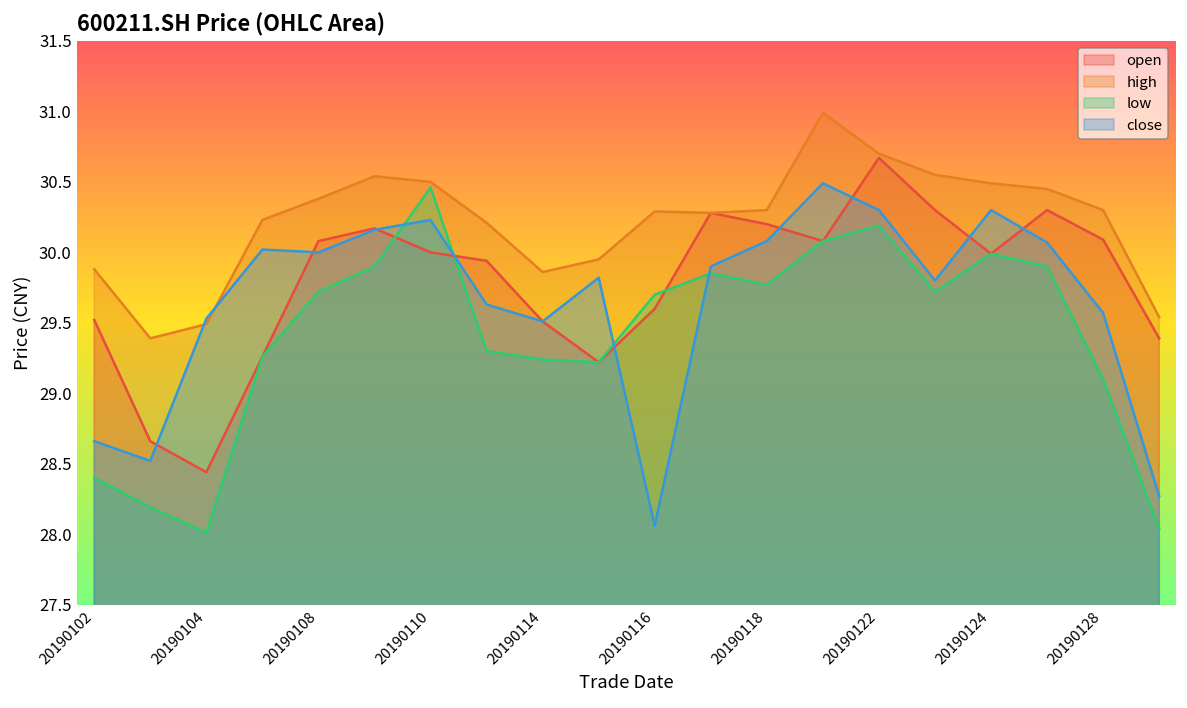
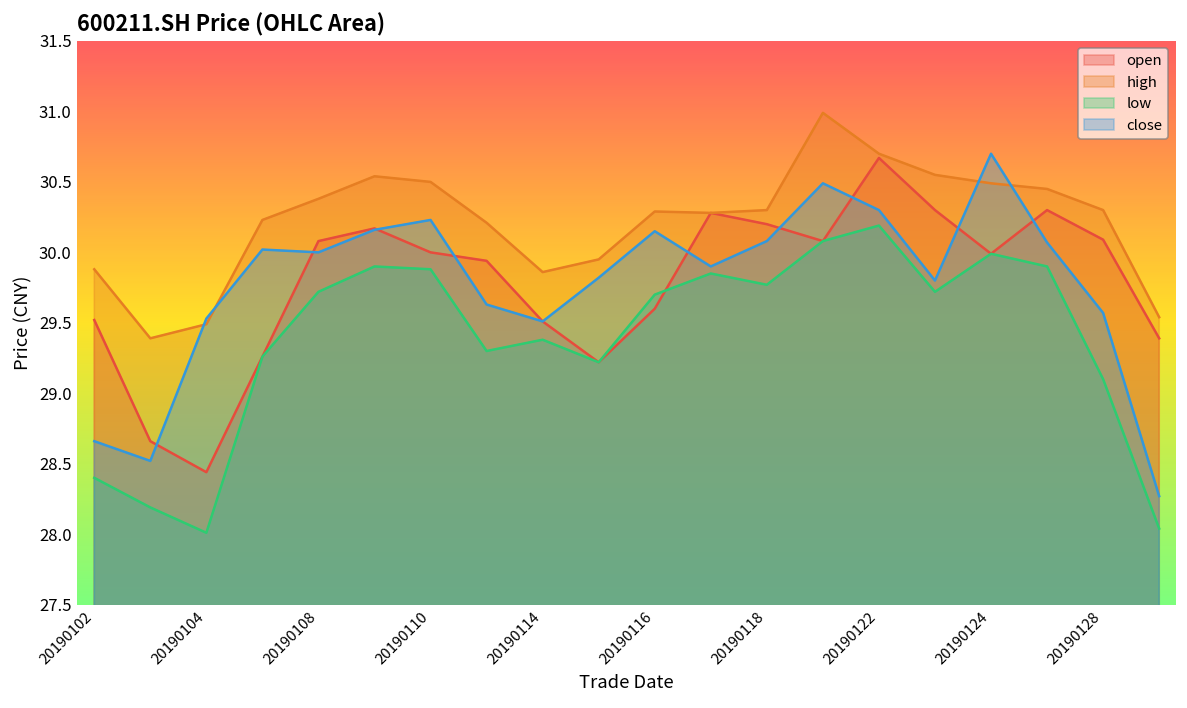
low, 20190110: 30.46 -> 29.88
low, 20190114: 29.24 -> 29.38
close, 20190116: 28.06 -> 30.15
close, 20190124: 30.3 -> 30.7
